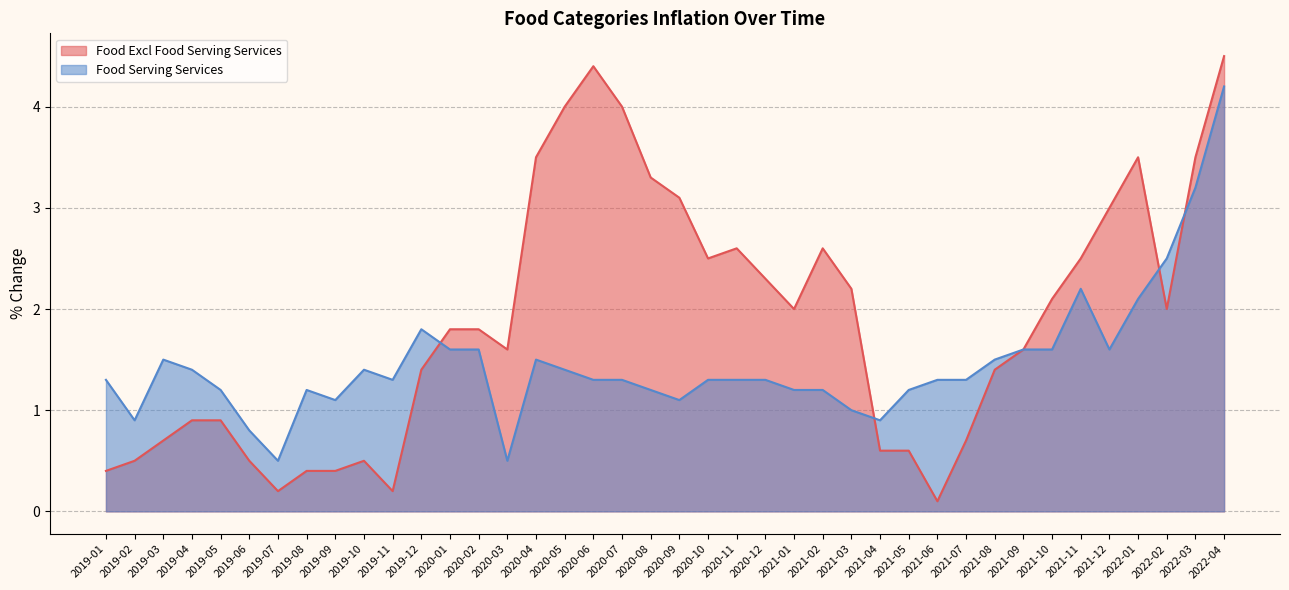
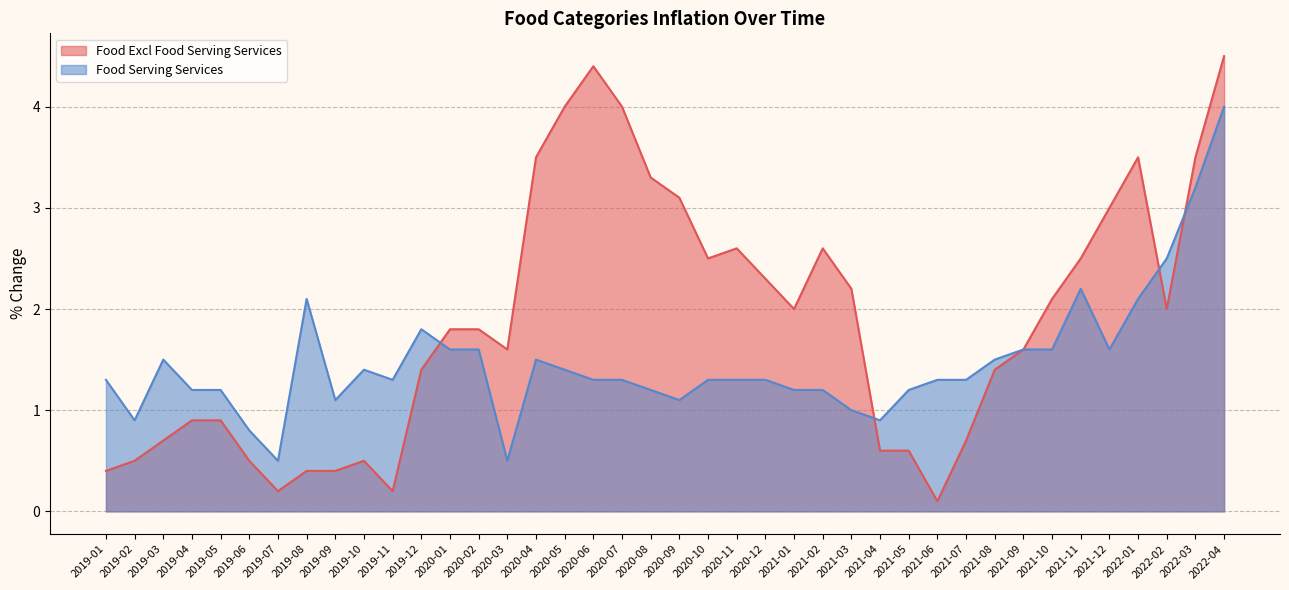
Food Serving Services, 2019-04: 1.4 -> 1.2
Food Serving Services, 2019-08: 1.2 -> 2.1
Food Serving Services, 2022-04: 4.2 -> 4.0
